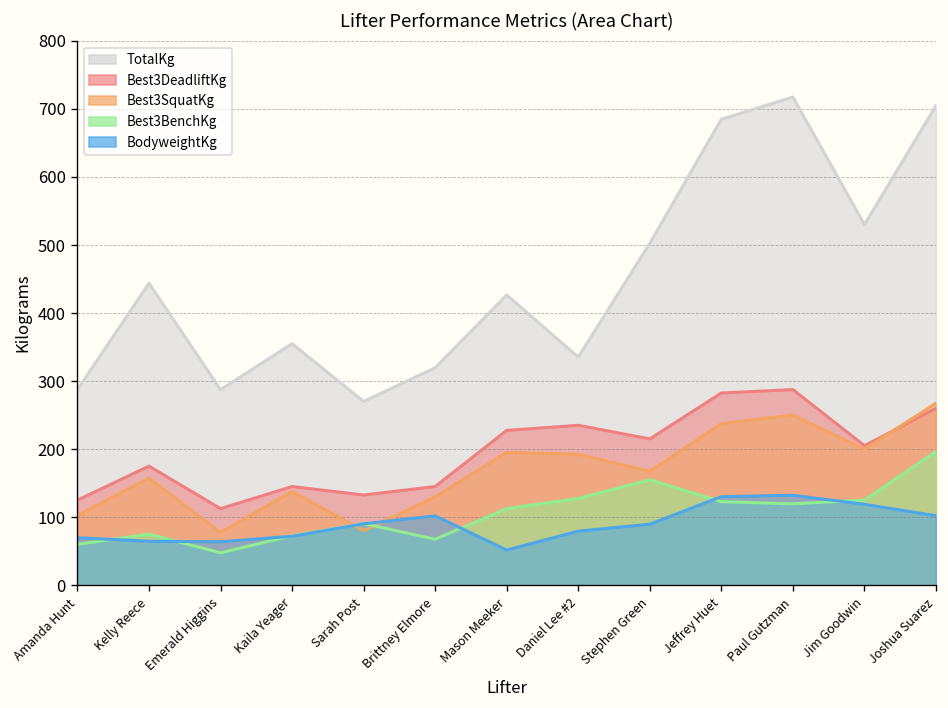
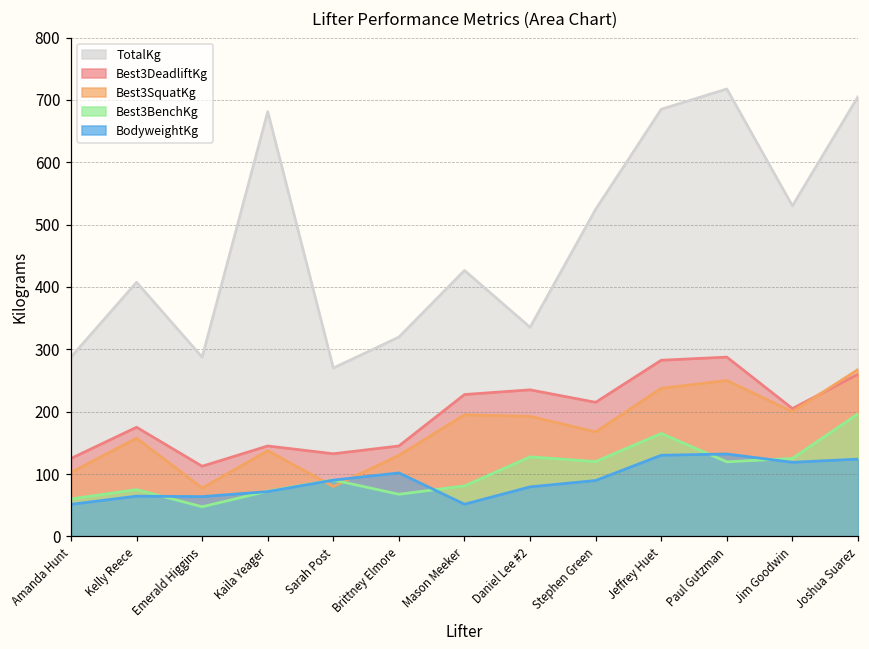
BodyweightKg, Amanda Hunt: 70 -> 50
TotalKg, Kelly Reece: 440 -> 410
TotalKg, Kaila Yeager: 360 -> 680
Best3BenchKg, Mason Meeker: 110 -> 80
TotalKg, Stephen Green: 500 -> 520
Best3BenchKg, Stephen Green: 150 -> 120
Best3BenchKg, Jeffrey Huet: 120 -> 170
BodyweightKg, Joshua Suarez: 100 -> 120
